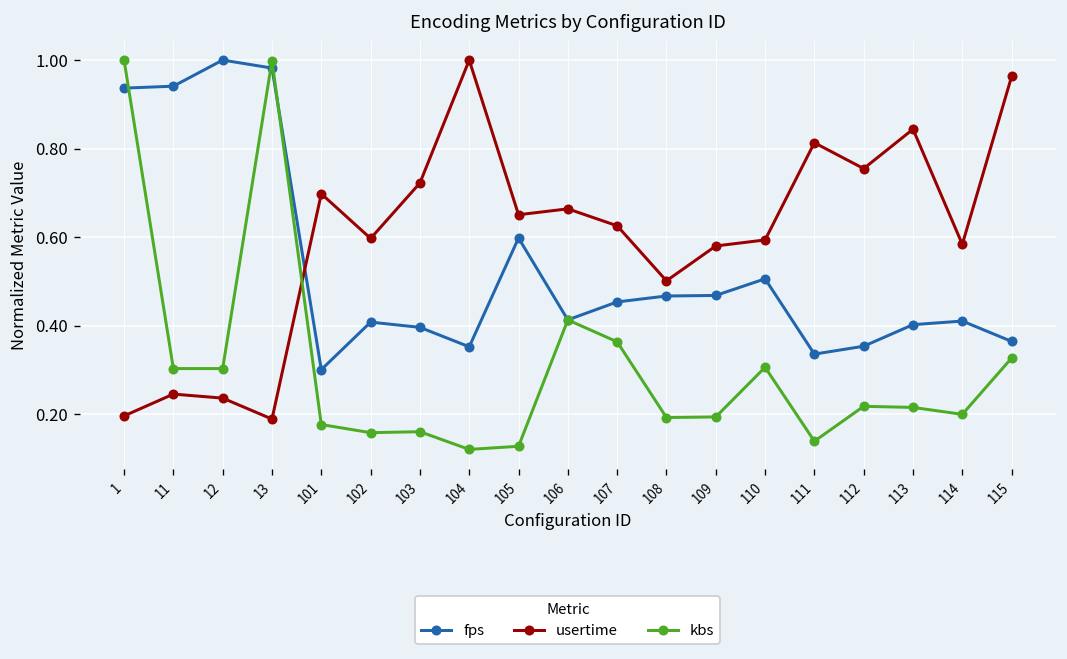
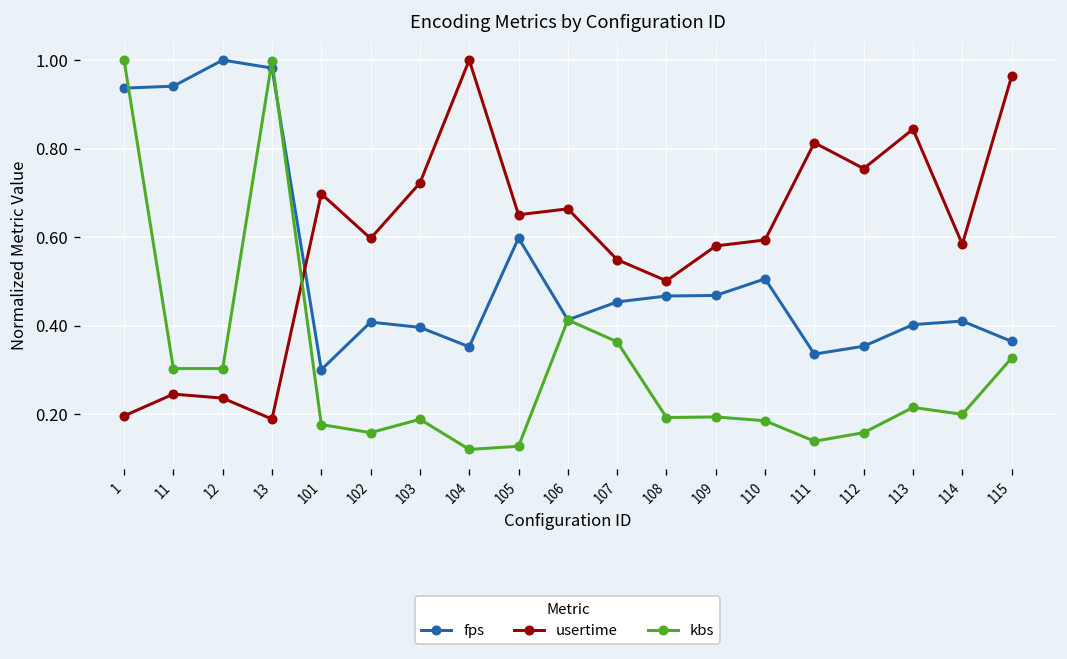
kbs, 103: 0.16 -> 0.19
usertime, 107: 0.63 -> 0.55
kbs, 110: 0.31 -> 0.18
kbs, 112: 0.22 -> 0.16
